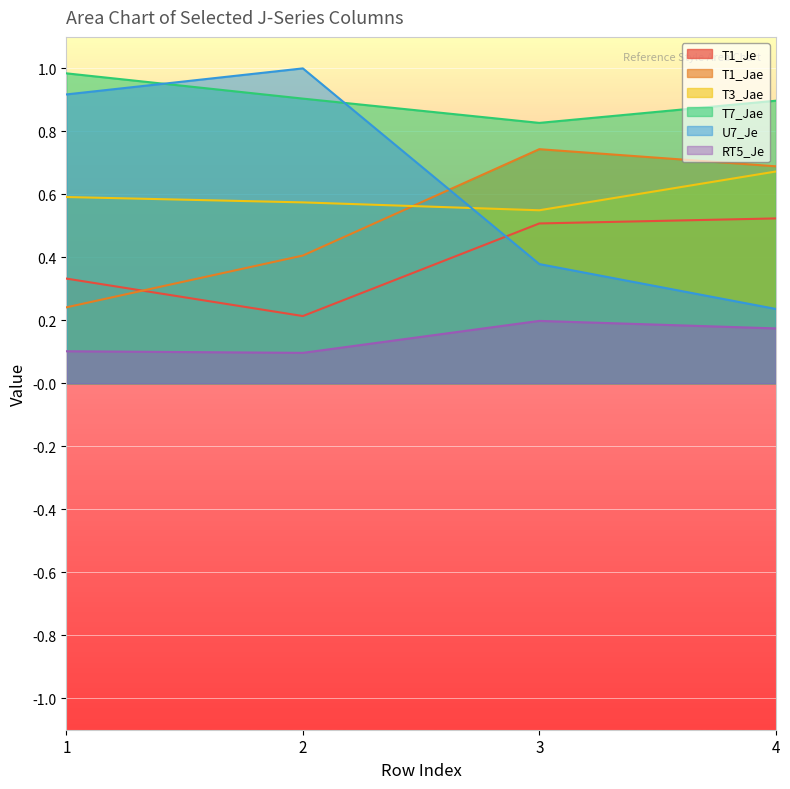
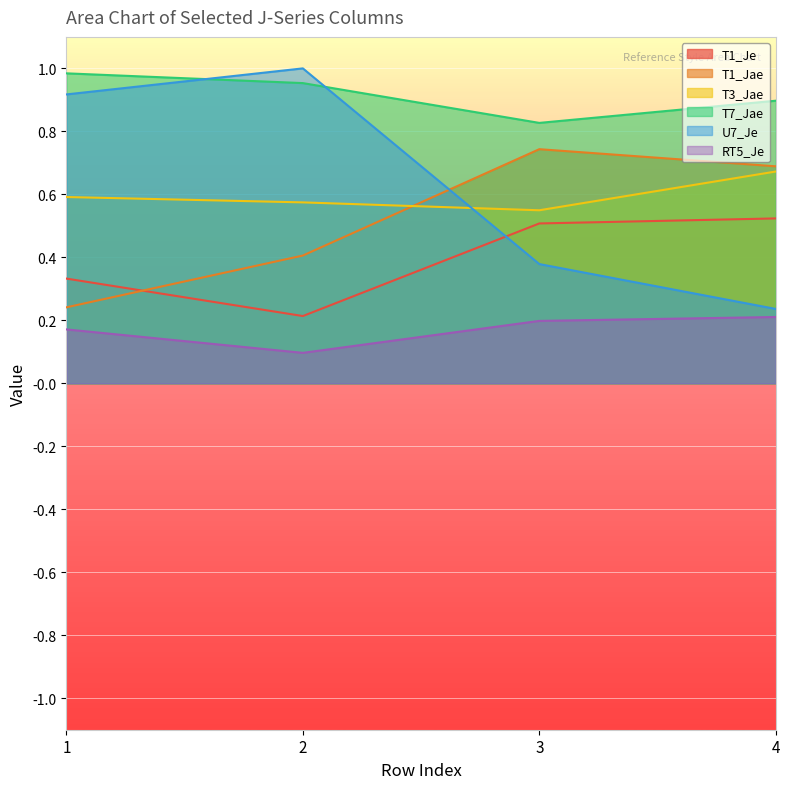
RT5_Je, 1: 0.10 -> 0.17
T7_Jae, 2: 0.90 -> 0.95
RT5_Je, 4: 0.17 -> 0.21
